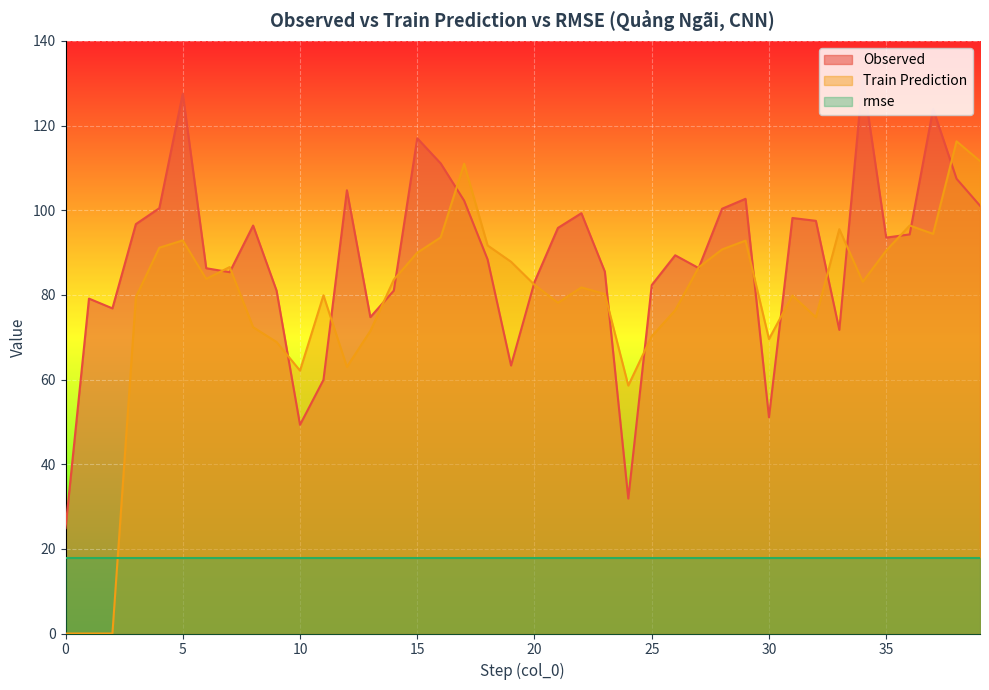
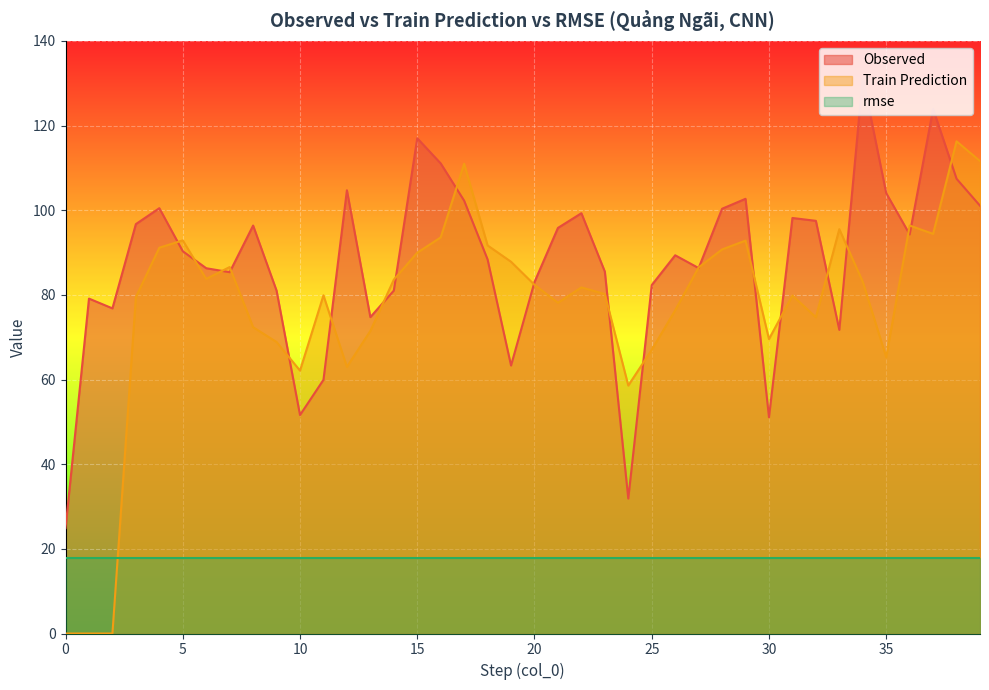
Observed, 5: 128 -> 90
Observed, 10: 49 -> 52
Train Prediction, 25: 70 -> 67
Observed, 35: 94 -> 104
Train Prediction, 35: 90 -> 65
